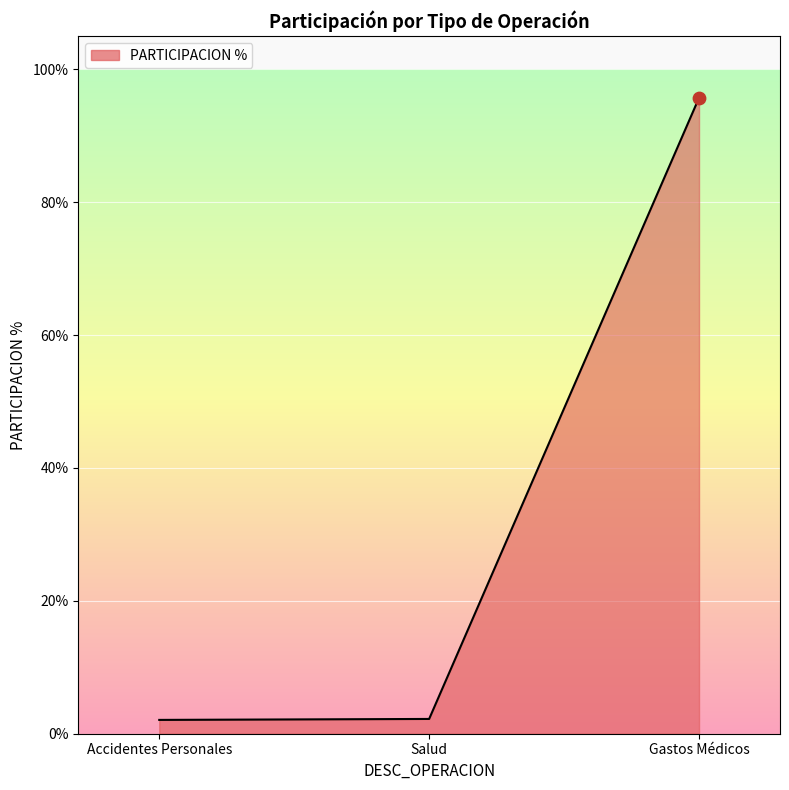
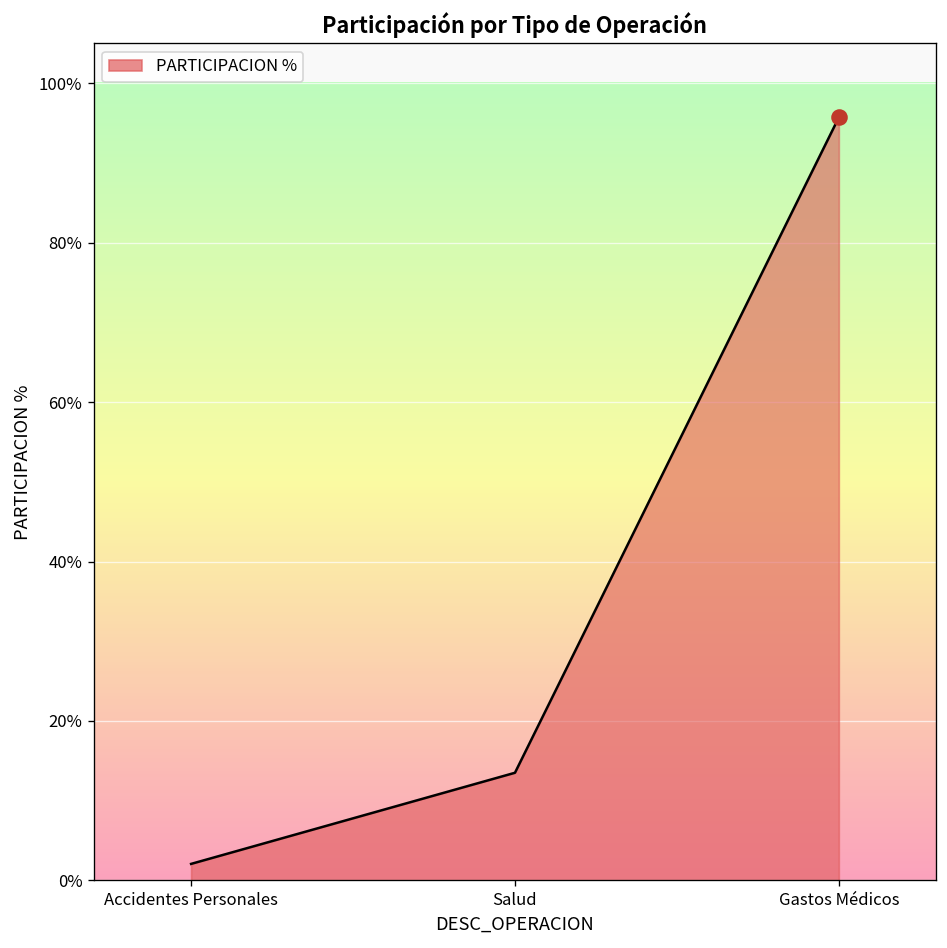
PARTICIPACION %, Salud: 2% -> 14%
